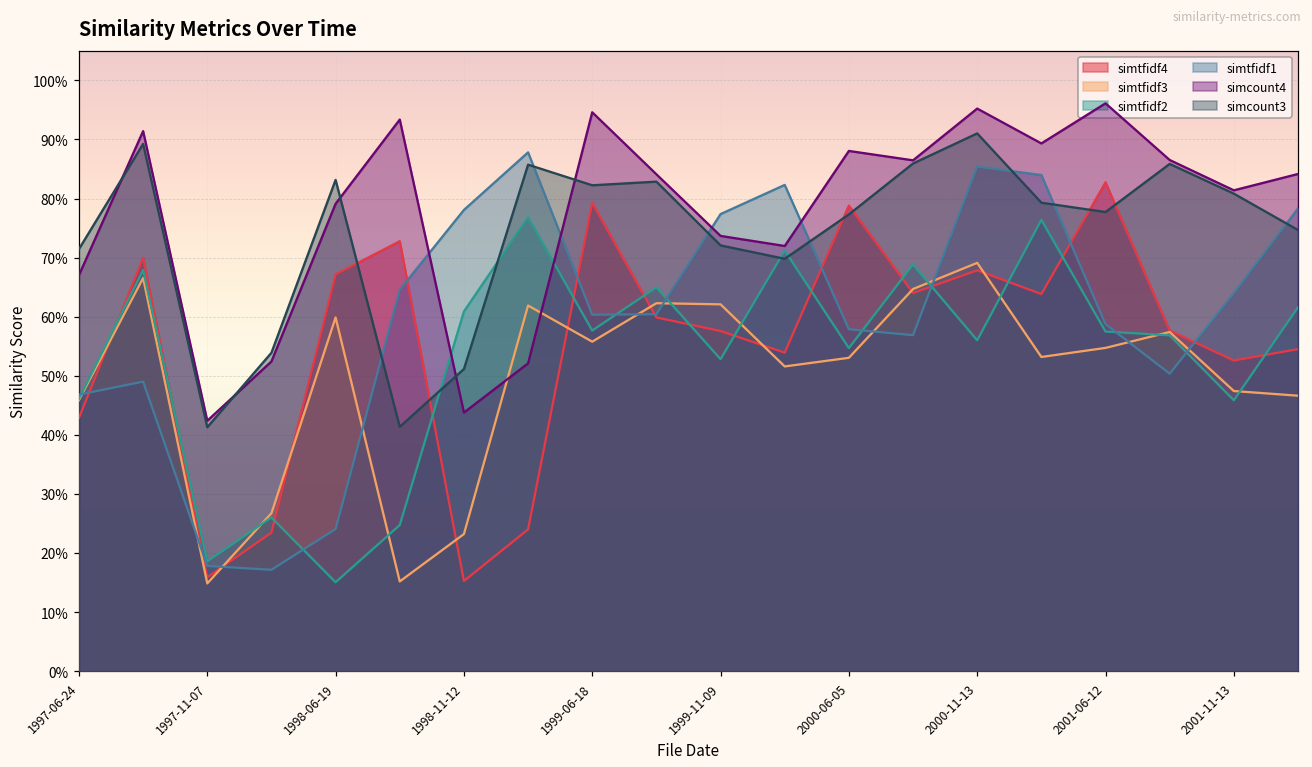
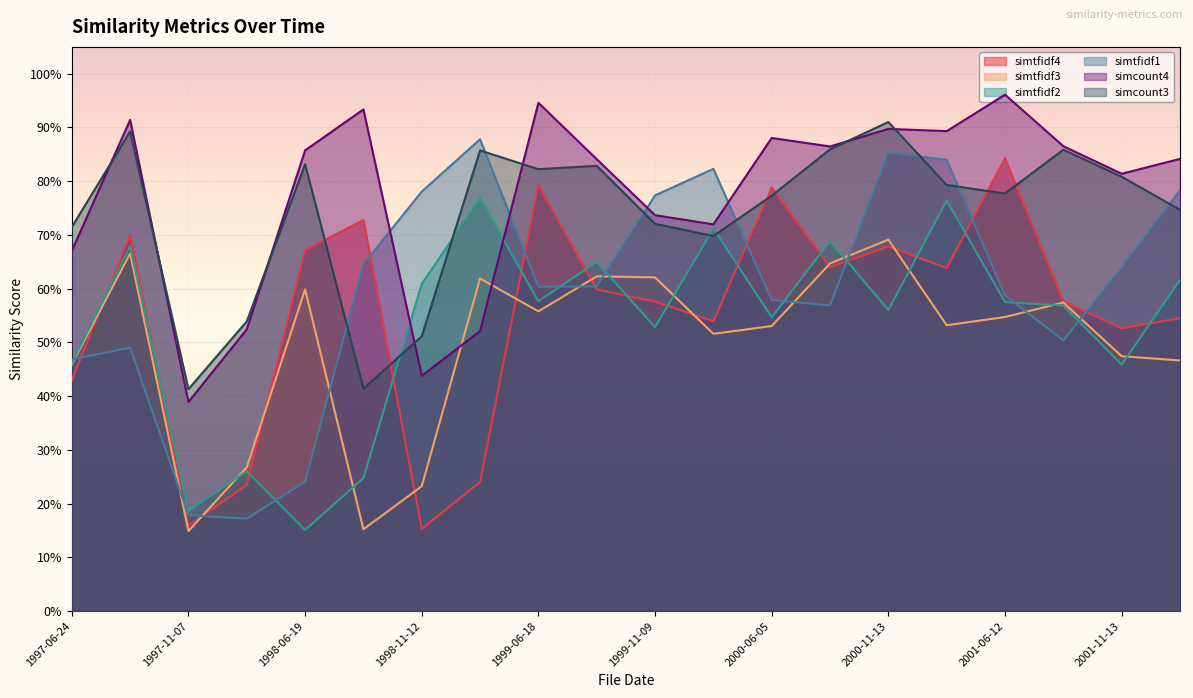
simcount4, 1997-11-07: 42% -> 39%
simcount4, 1998-06-19: 79% -> 86%
simcount4, 2000-11-13: 95% -> 90%
simtfidf4, 2001-06-12: 83% -> 84%
